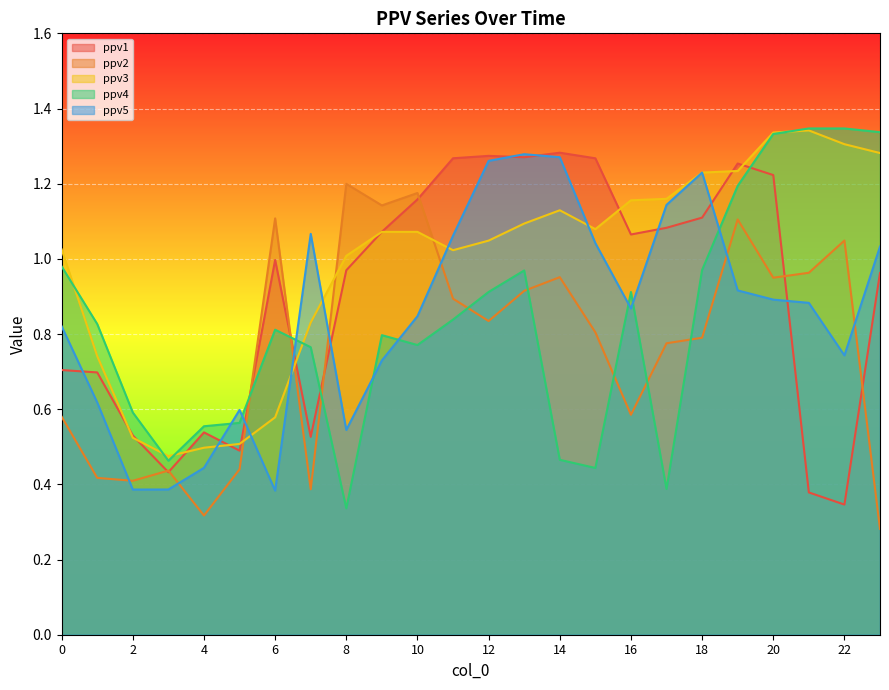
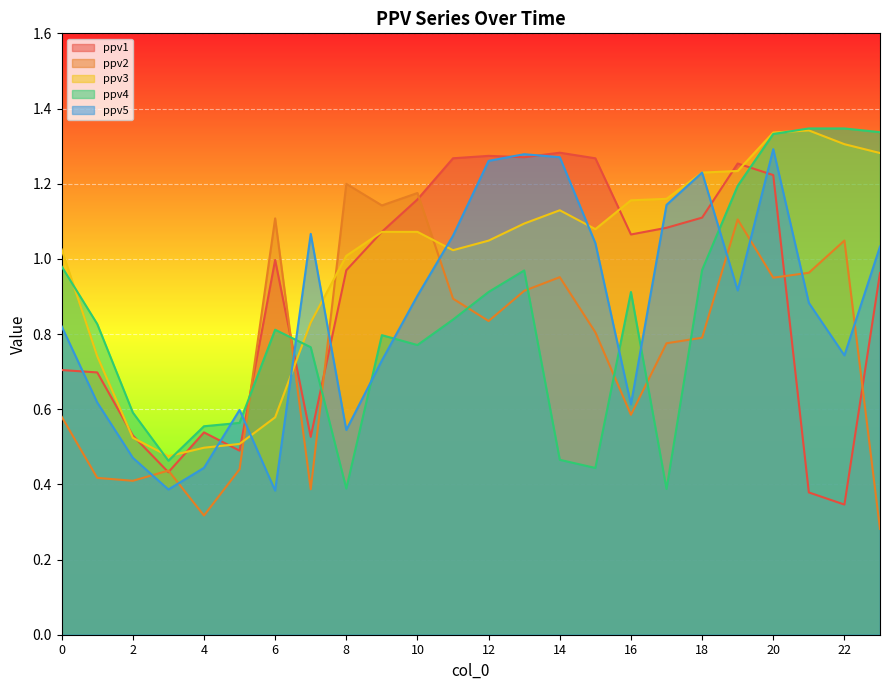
ppv5, 2: 0.39 -> 0.47
ppv4, 8: 0.34 -> 0.39
ppv5, 10: 0.85 -> 0.90
ppv5, 16: 0.87 -> 0.61
ppv5, 20: 0.89 -> 1.29
